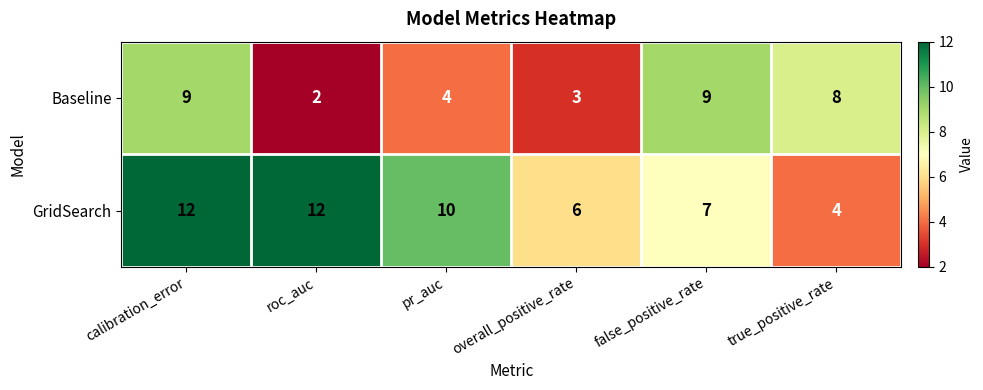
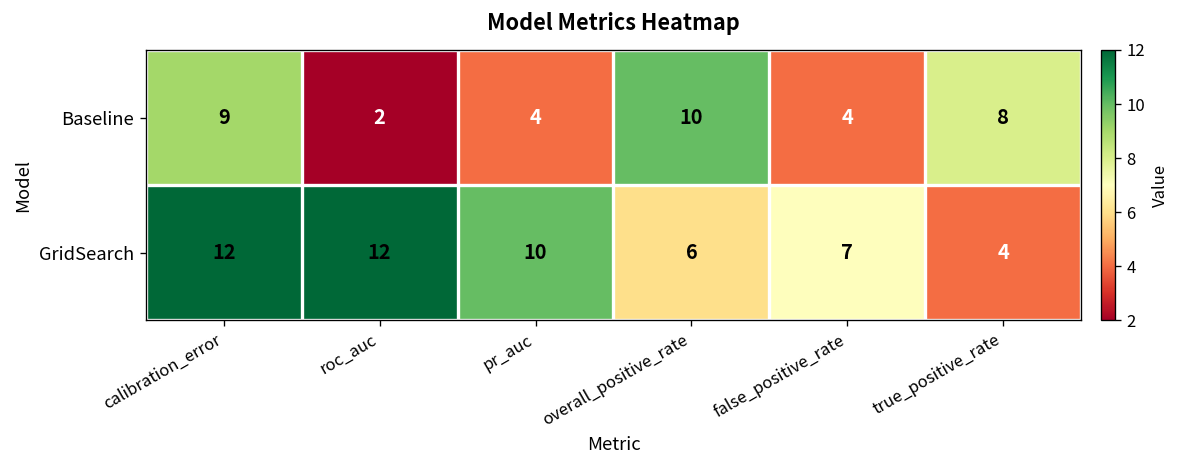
Baseline, overall_positive_rate: 3 -> 10
Baseline, false_positive_rate: 9 -> 4
